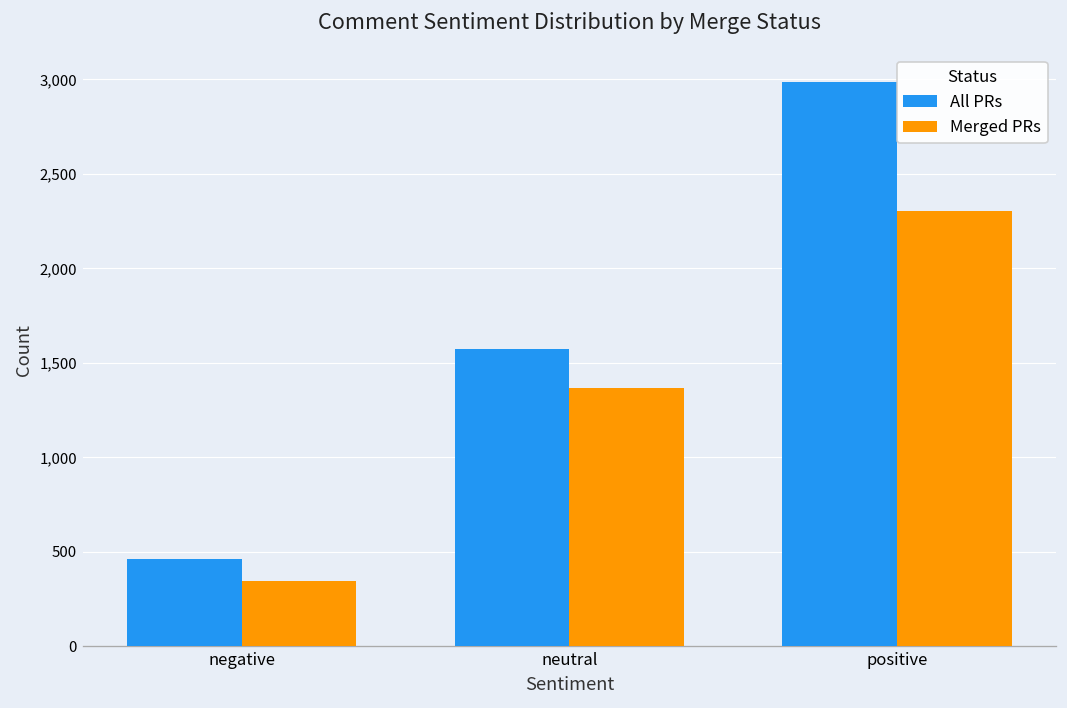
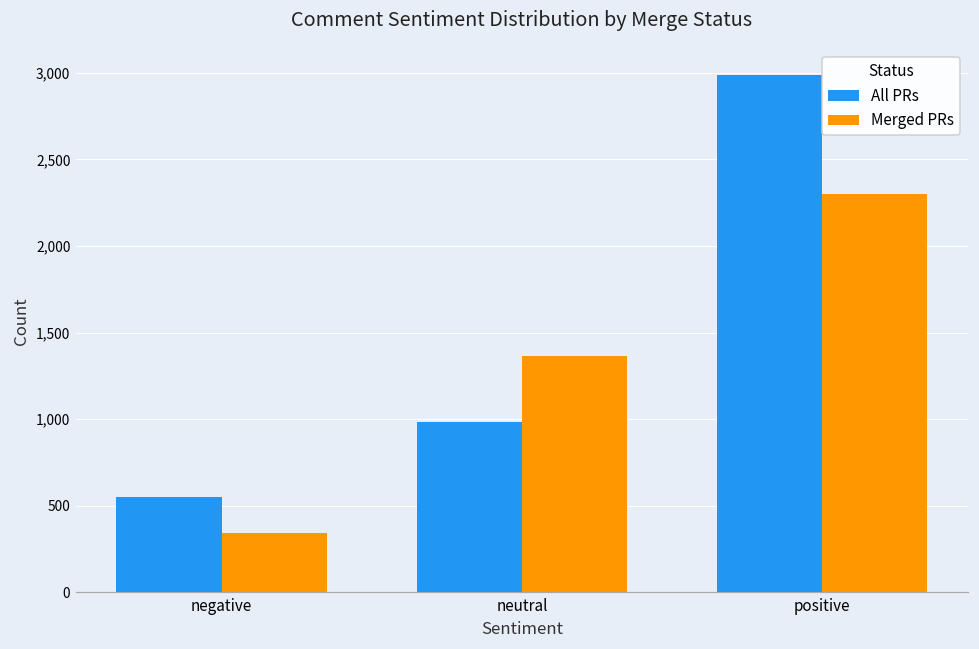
All PRs, negative: 460 -> 550
All PRs, neutral: 1,570 -> 980
